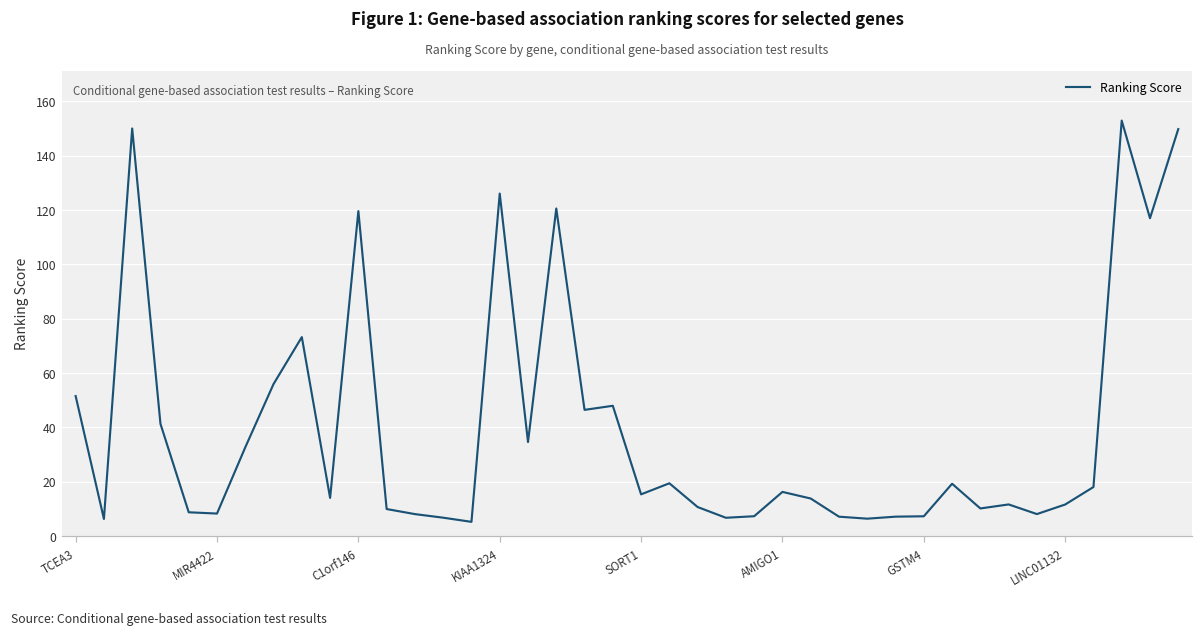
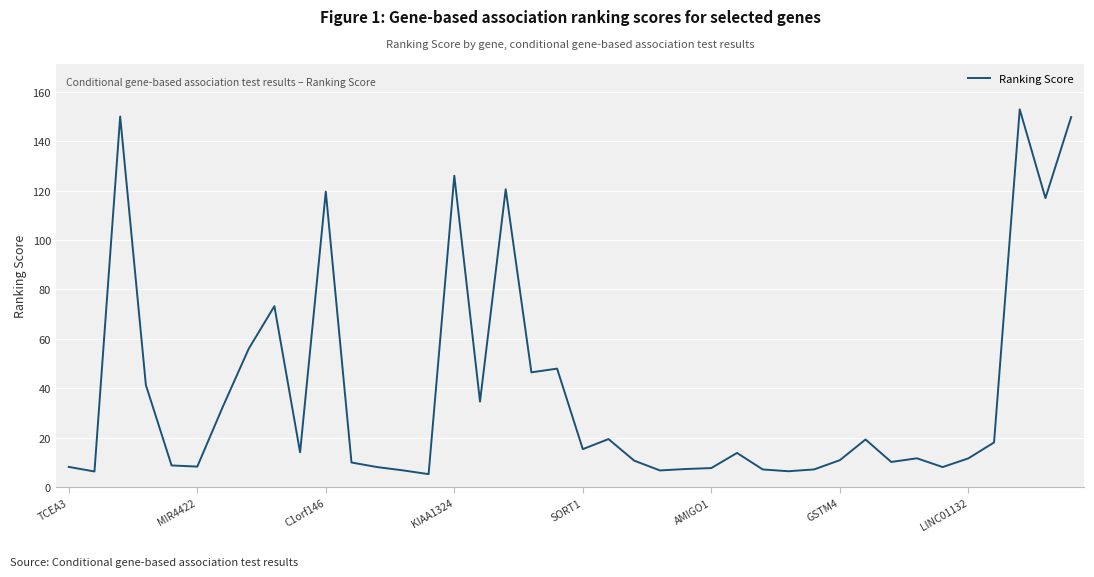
TCEA3: 52 -> 8
AMIGO1: 16 -> 8
GSTM4: 7 -> 11
